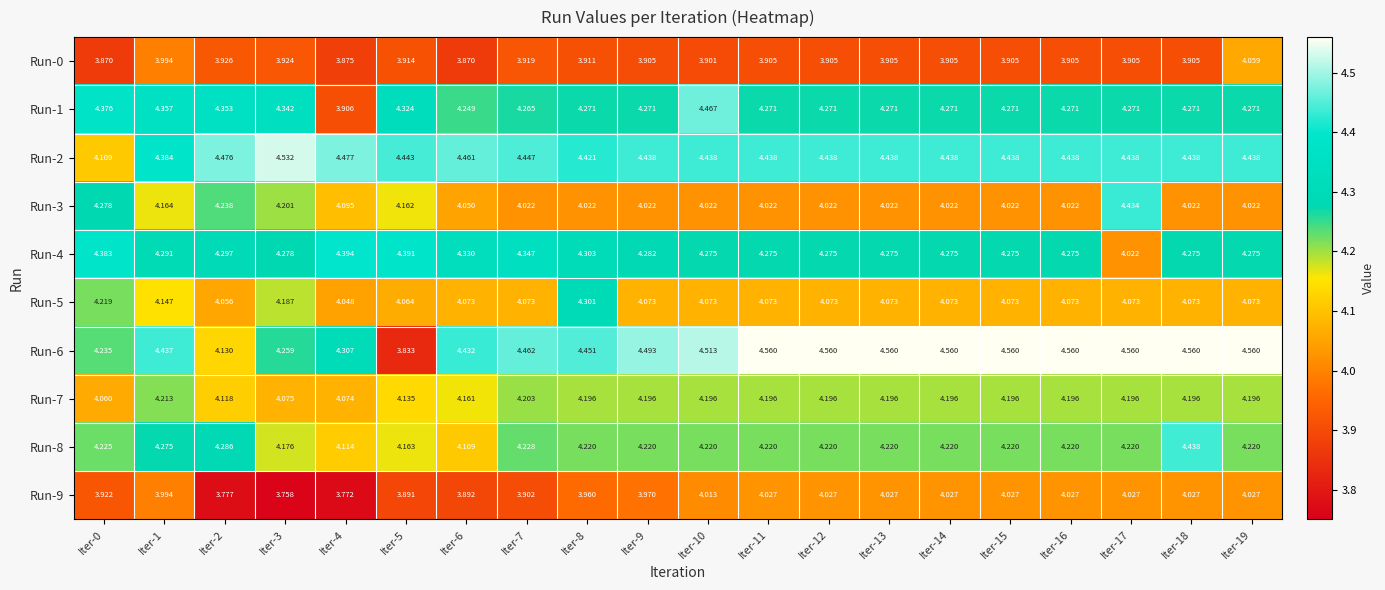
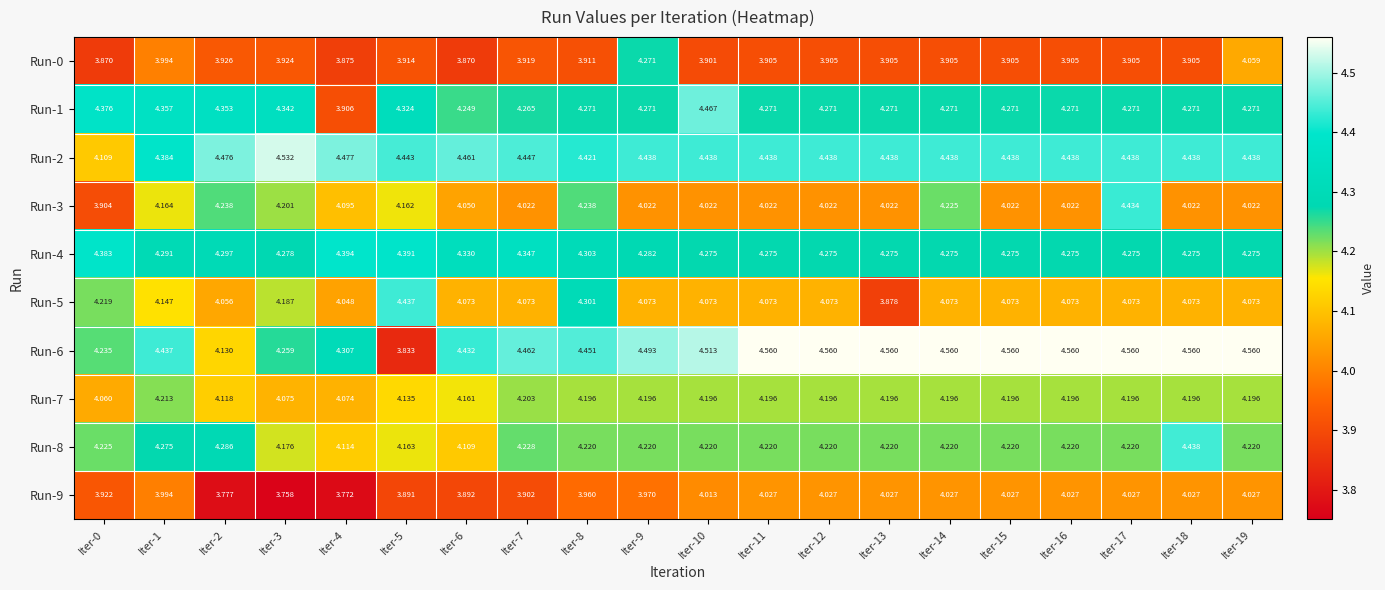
Run-0, Iter-9: 3.905 -> 4.271
Run-3, Iter-0: 4.278 -> 3.904
Run-3, Iter-8: 4.022 -> 4.238
Run-3, Iter-14: 4.022 -> 4.225
Run-4, Iter-17: 4.022 -> 4.275
Run-5, Iter-5: 4.064 -> 4.437
Run-5, Iter-13: 4.073 -> 3.878
